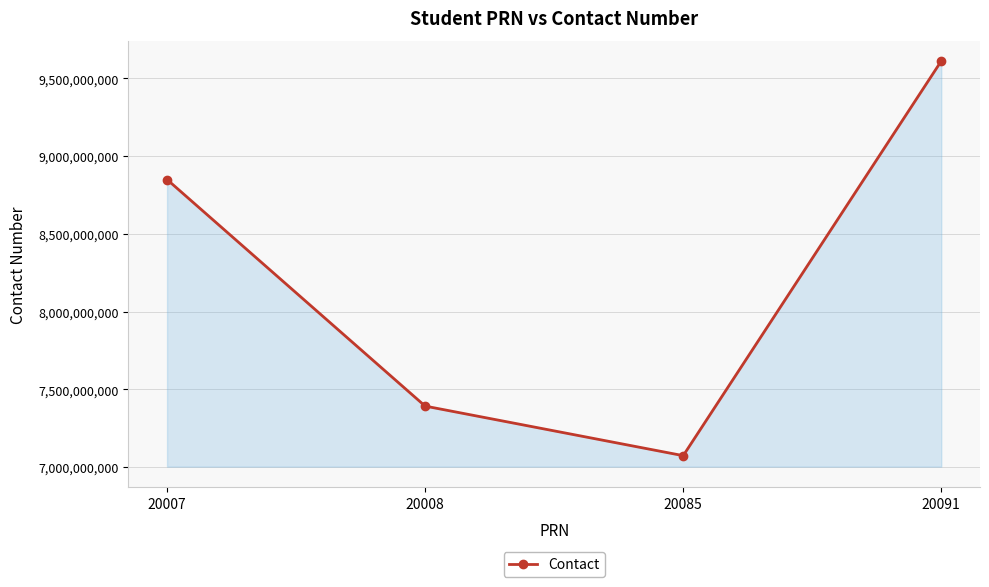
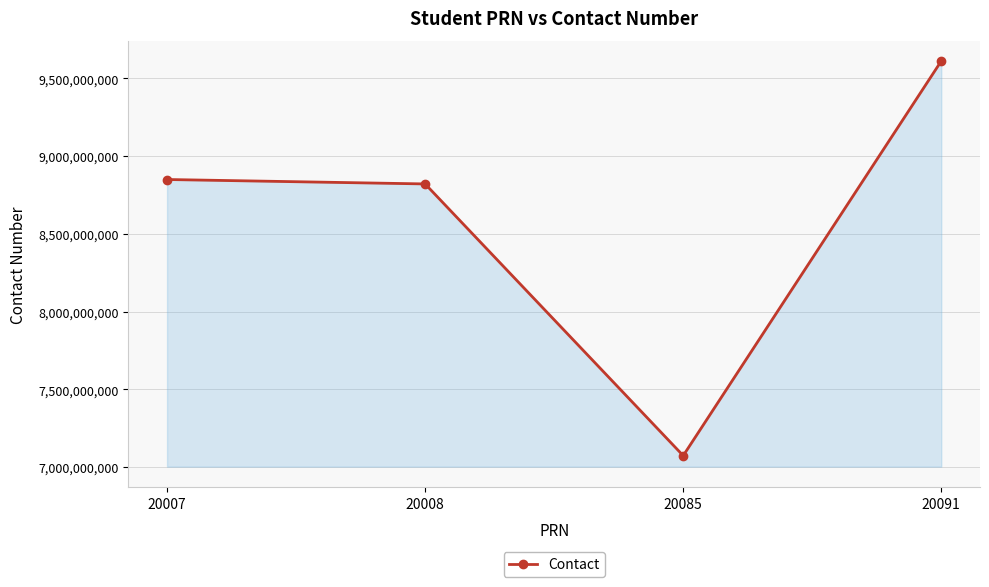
20008: 7,390,000,000 -> 8,820,000,000
